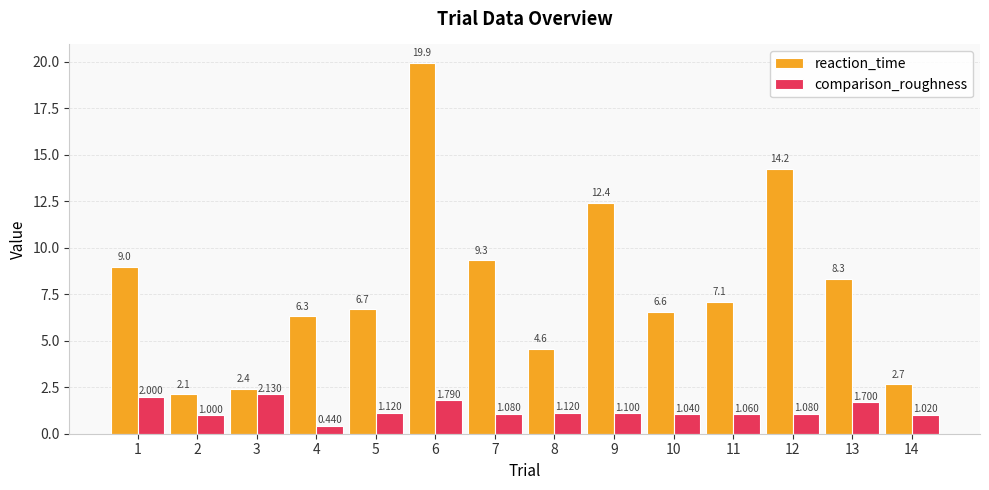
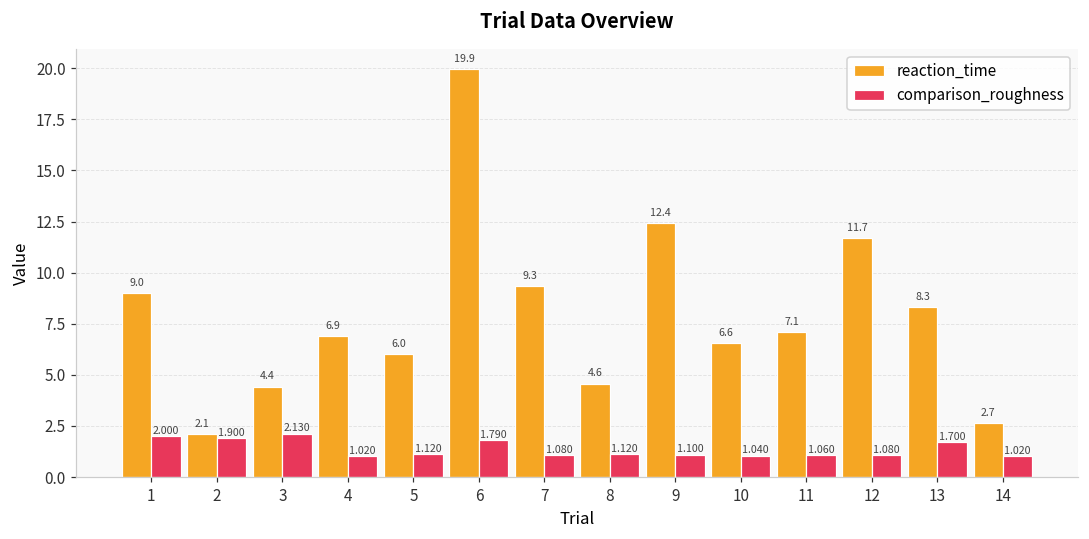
comparison_roughness, 2: 1.000 -> 1.900
reaction_time, 3: 2.4 -> 4.4
reaction_time, 4: 6.3 -> 6.9
comparison_roughness, 4: 0.440 -> 1.020
reaction_time, 5: 6.7 -> 6.0
reaction_time, 12: 14.2 -> 11.7
